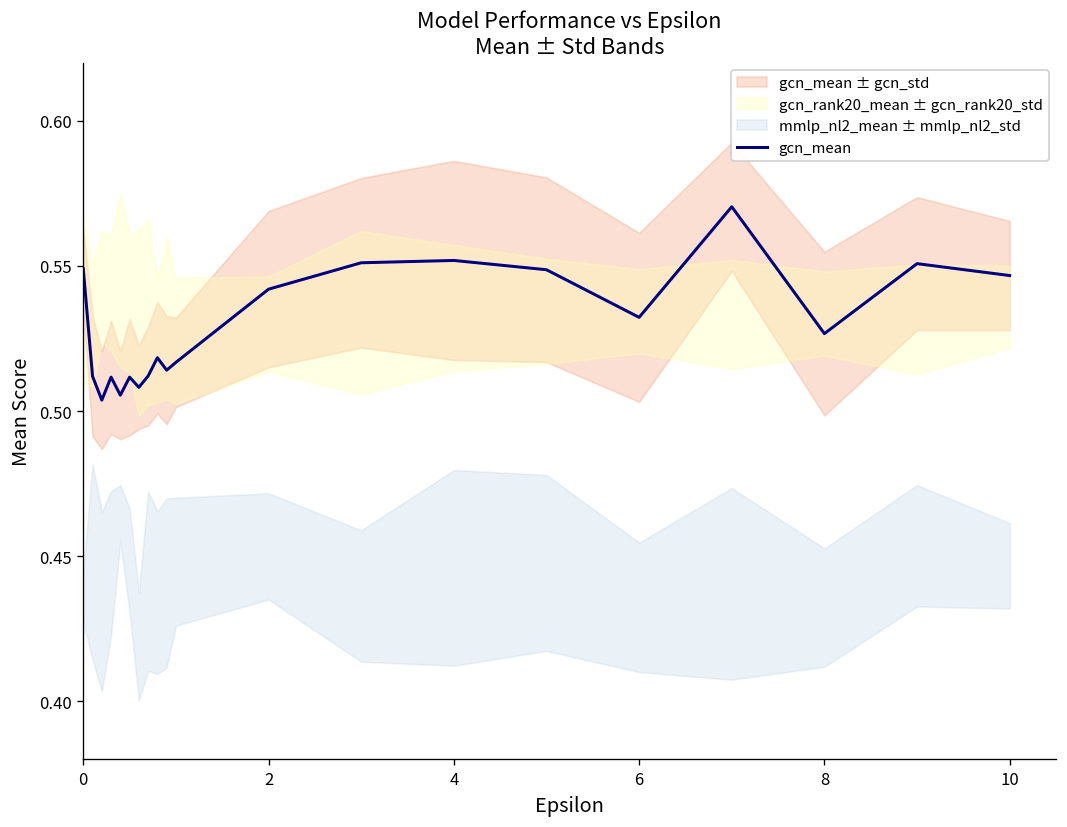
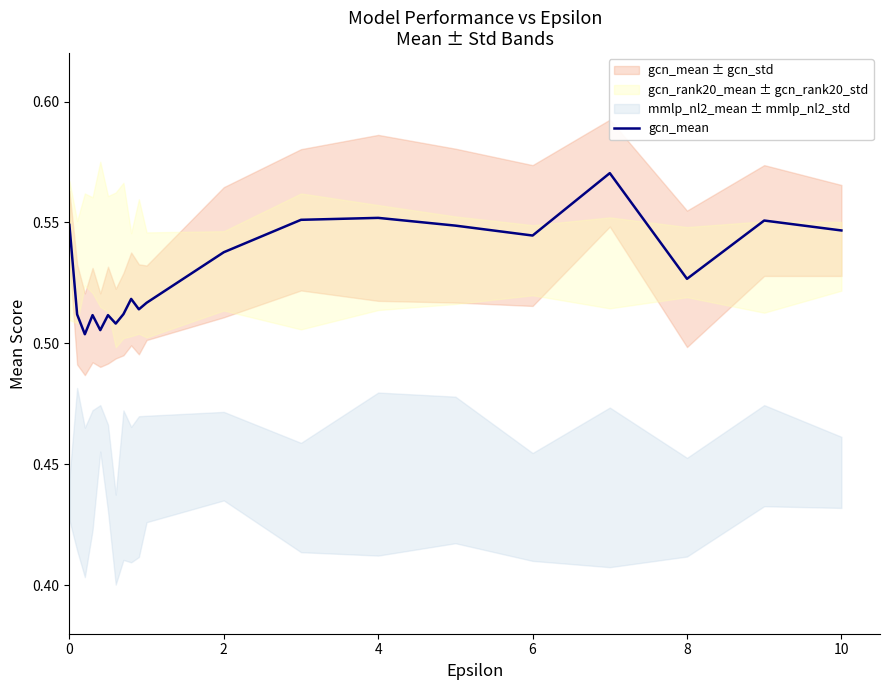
gcn_mean, 2: 0.542 -> 0.538
gcn_mean, 6: 0.532 -> 0.545
